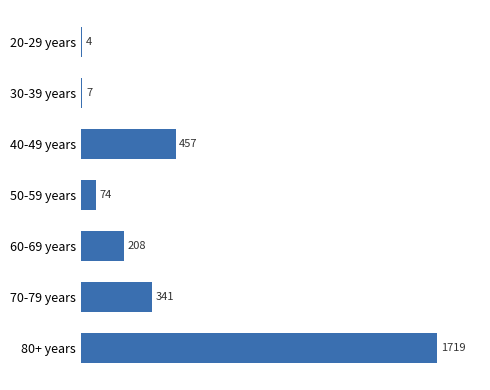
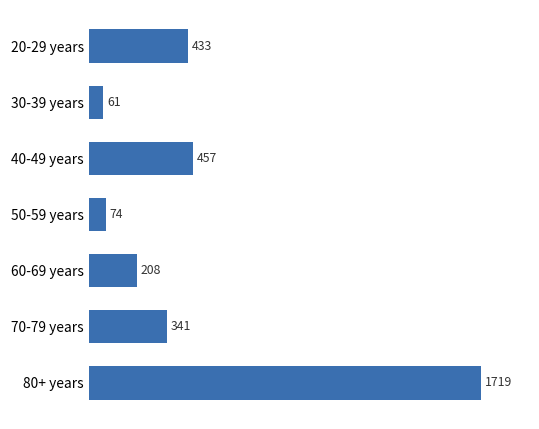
20-29 years: 4 -> 433
30-39 years: 7 -> 61
